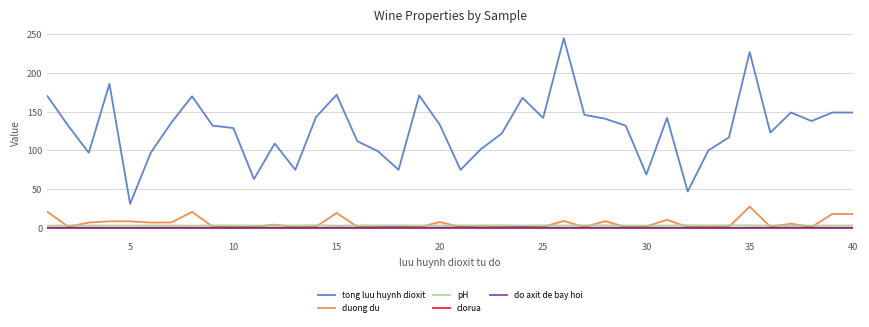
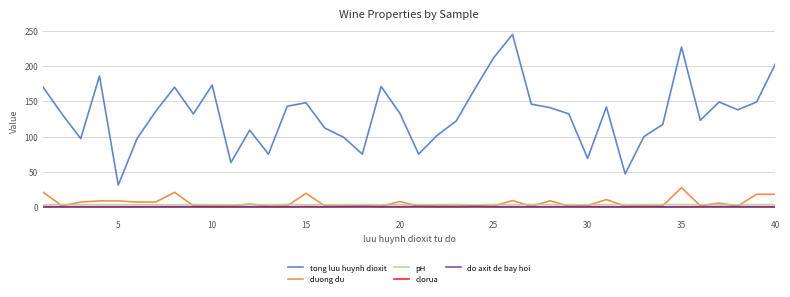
tong luu huynh dioxit, 10: 130 -> 170
tong luu huynh dioxit, 15: 170 -> 150
tong luu huynh dioxit, 25: 140 -> 210
tong luu huynh dioxit, 40: 150 -> 200
